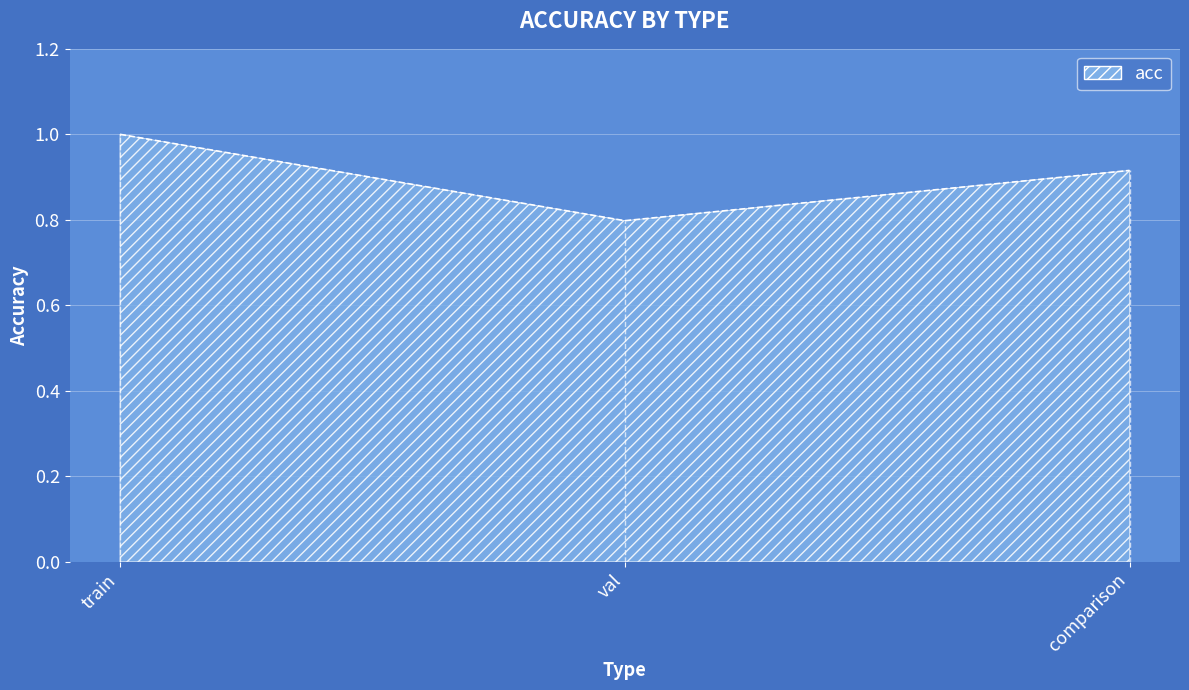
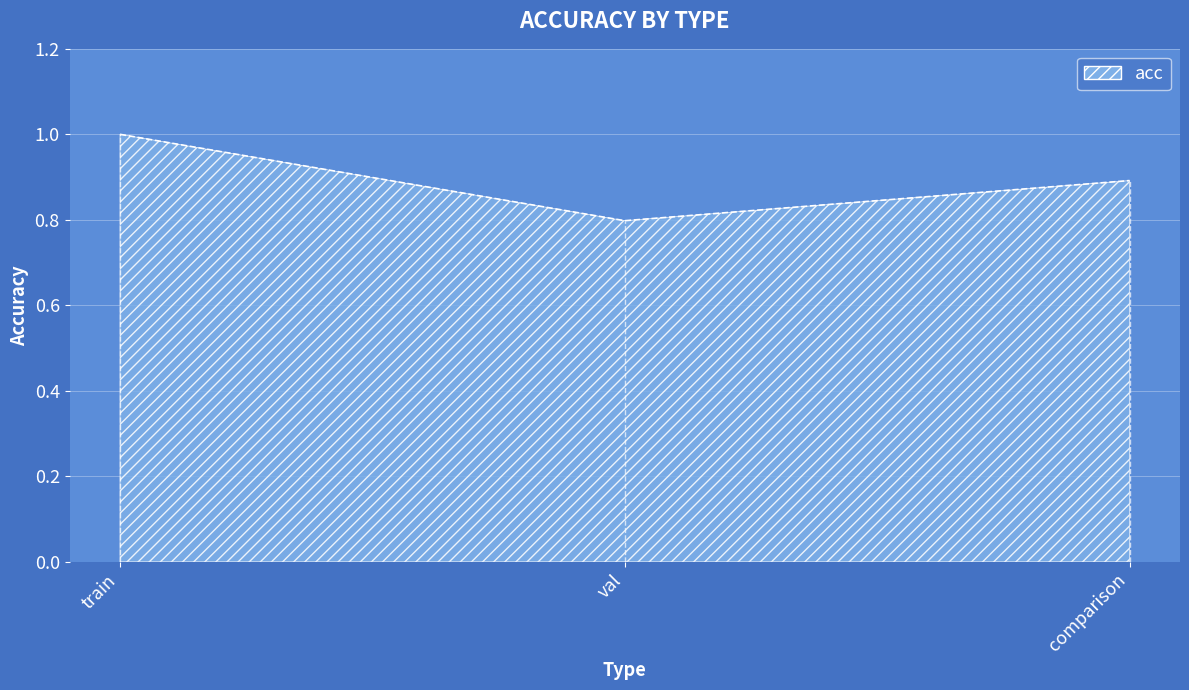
comparison: 0.92 -> 0.89
